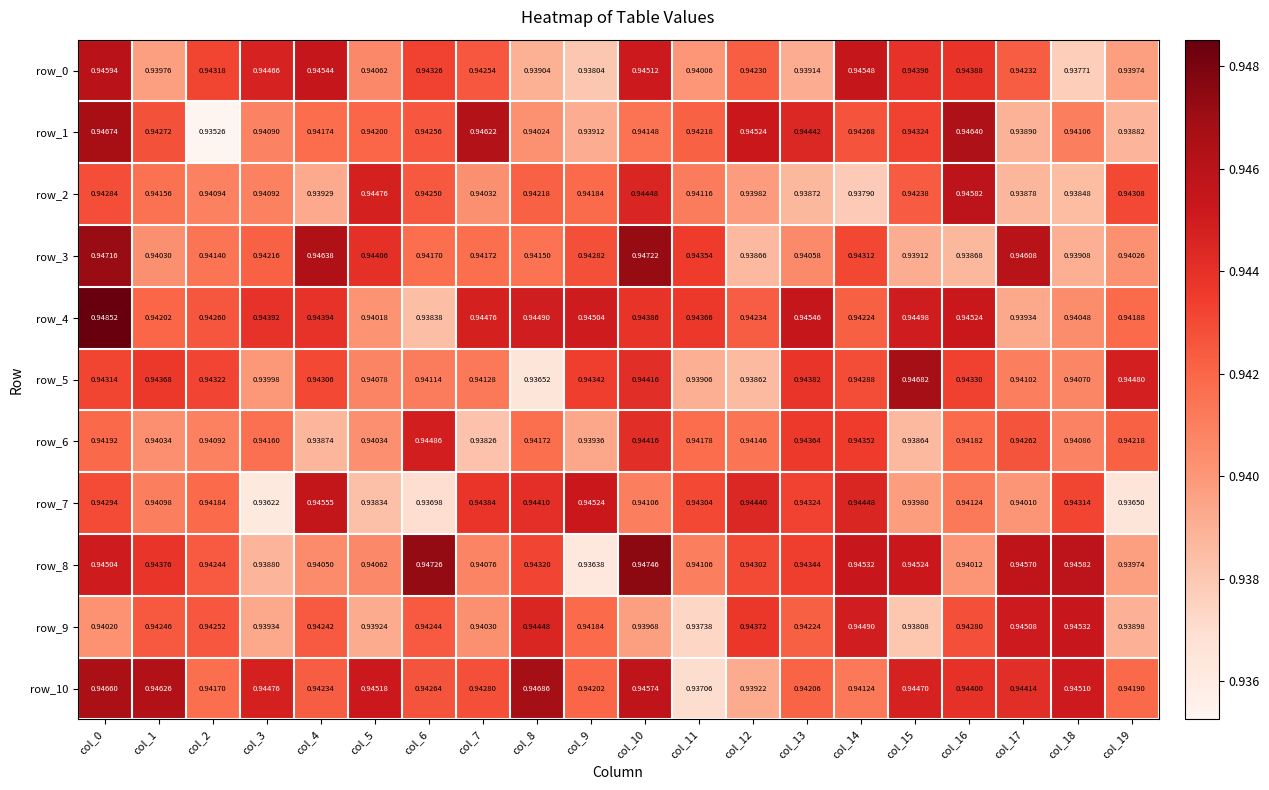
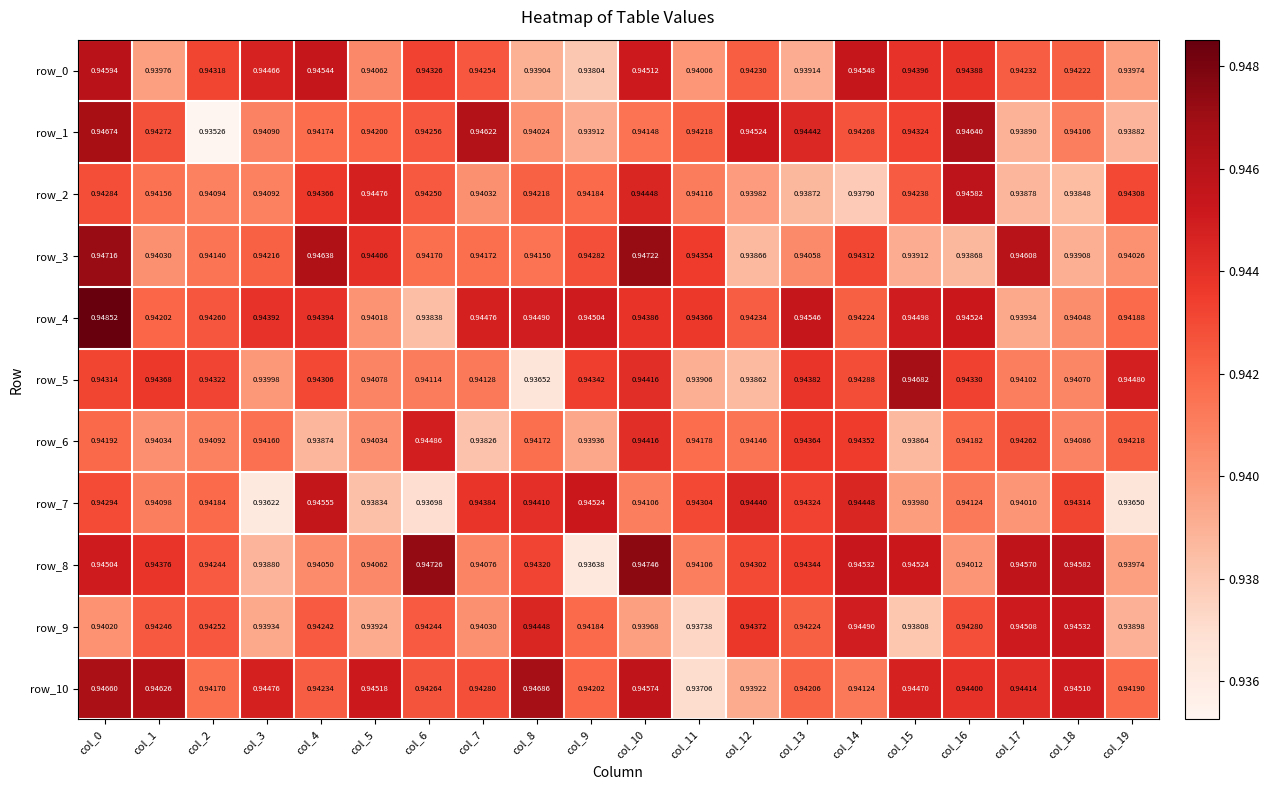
row_0, col_18: 0.93771 -> 0.94222
row_2, col_4: 0.93929 -> 0.94366
